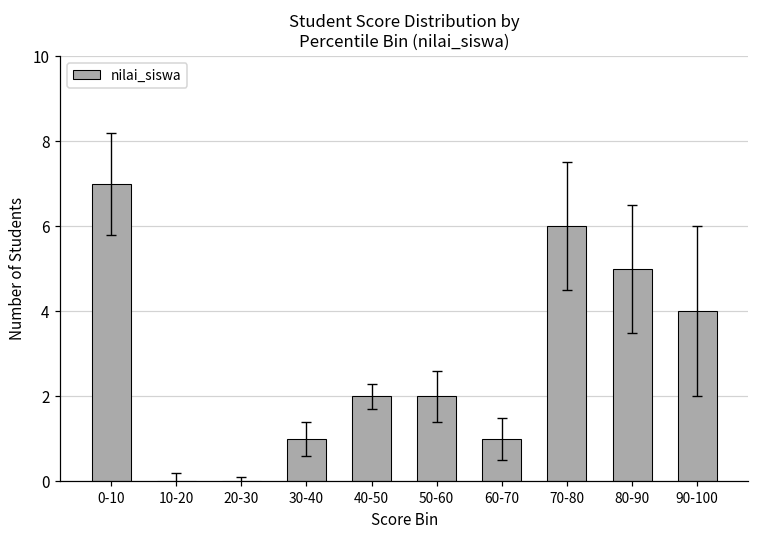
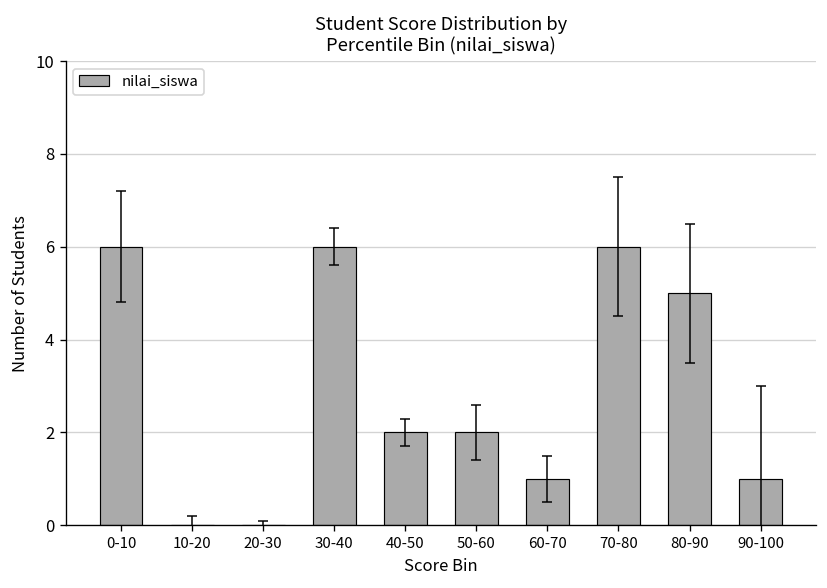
nilai_siswa, 0-10: 7 -> 6
nilai_siswa, 30-40: 1 -> 6
nilai_siswa, 90-100: 4 -> 1
